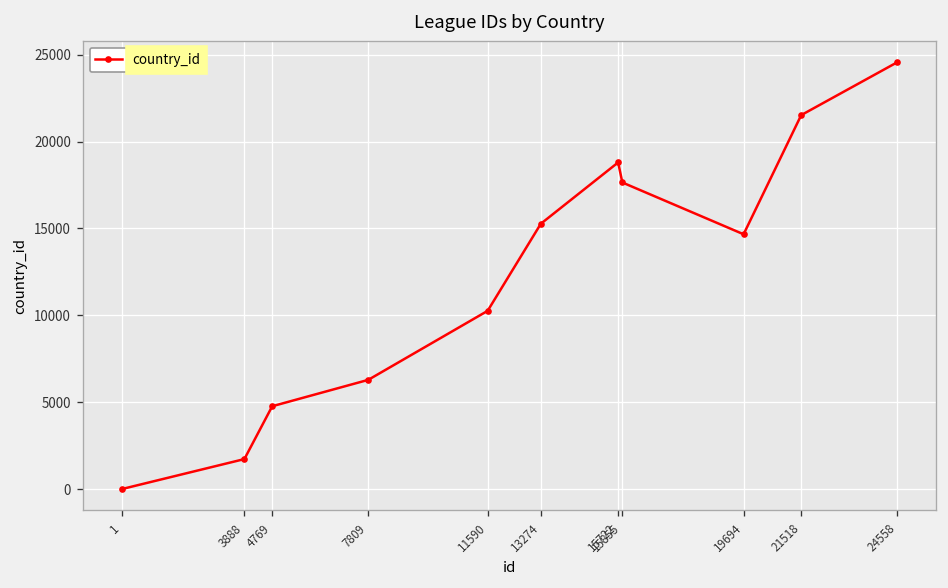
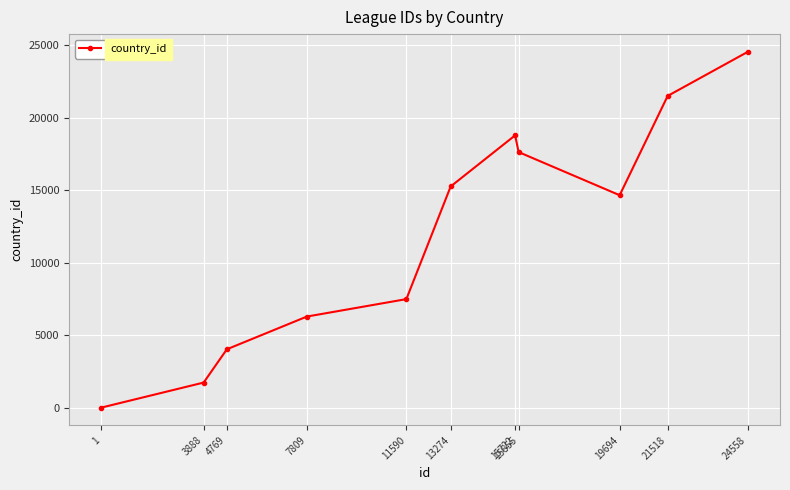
4769: 4800 -> 4000
11590: 10300 -> 7500
